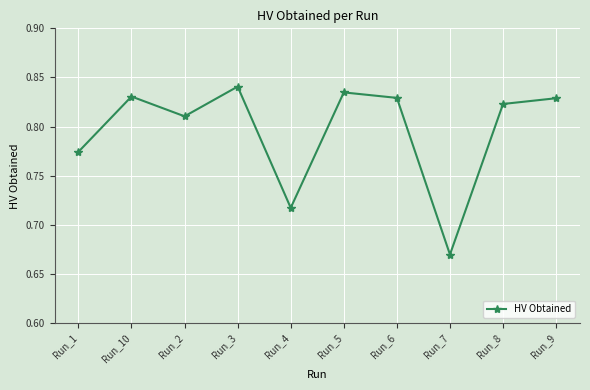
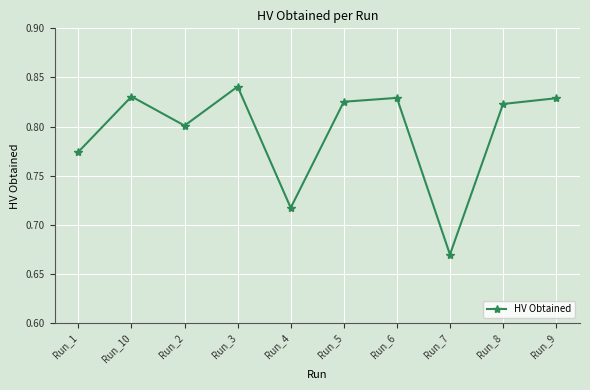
Run_2: 0.81 -> 0.80
Run_5: 0.835 -> 0.825
